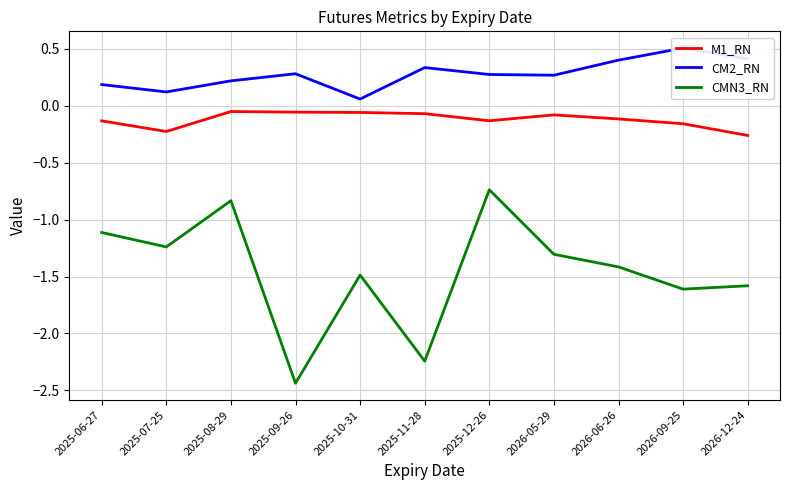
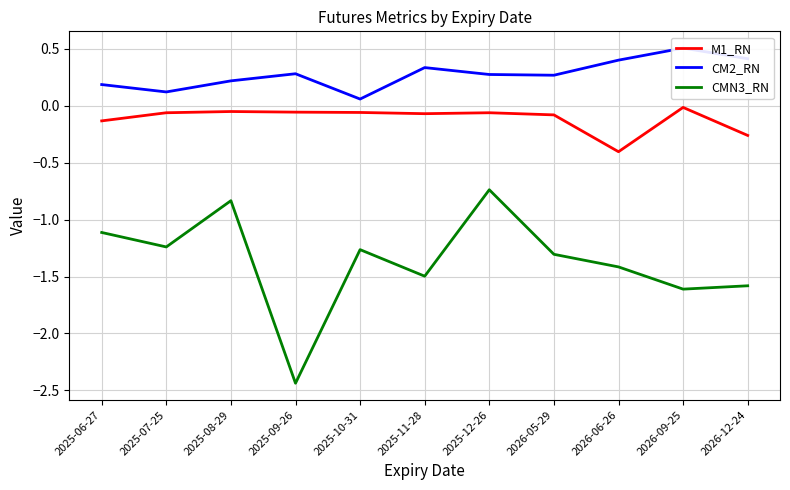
M1_RN, 2025-07-25: -0.23 -> -0.06
CMN3_RN, 2025-10-31: -1.49 -> -1.26
CMN3_RN, 2025-11-28: -2.24 -> -1.50
M1_RN, 2025-12-26: -0.13 -> -0.06
M1_RN, 2026-06-26: -0.12 -> -0.40
M1_RN, 2026-09-25: -0.16 -> -0.02
